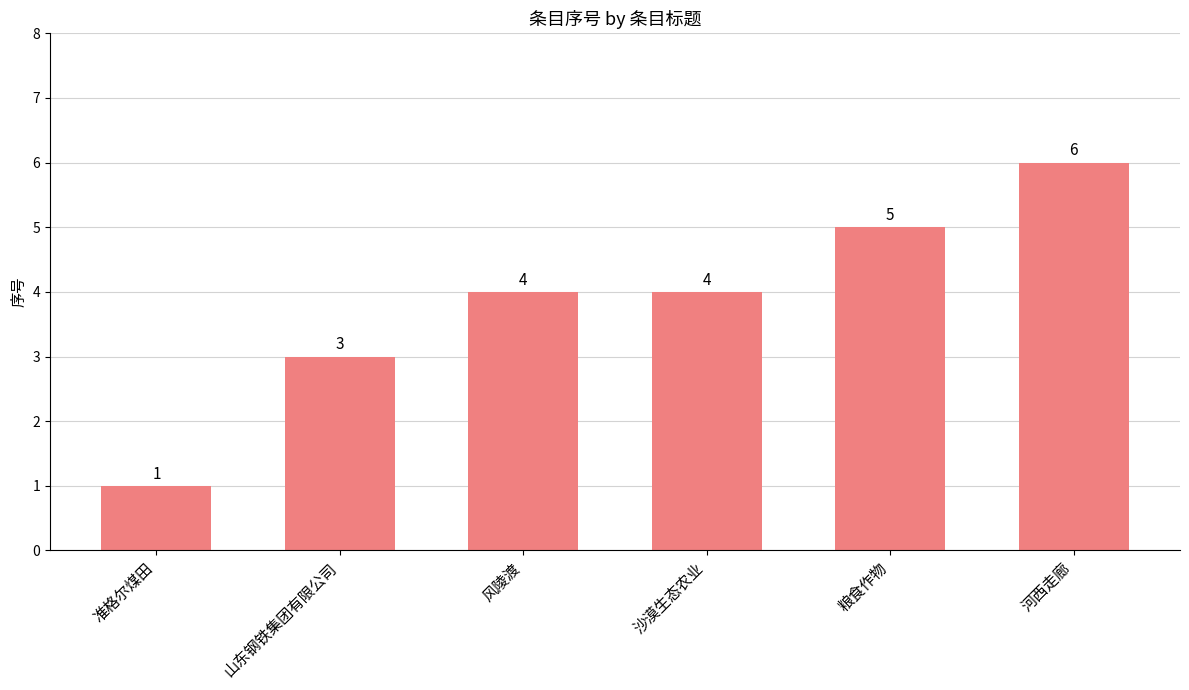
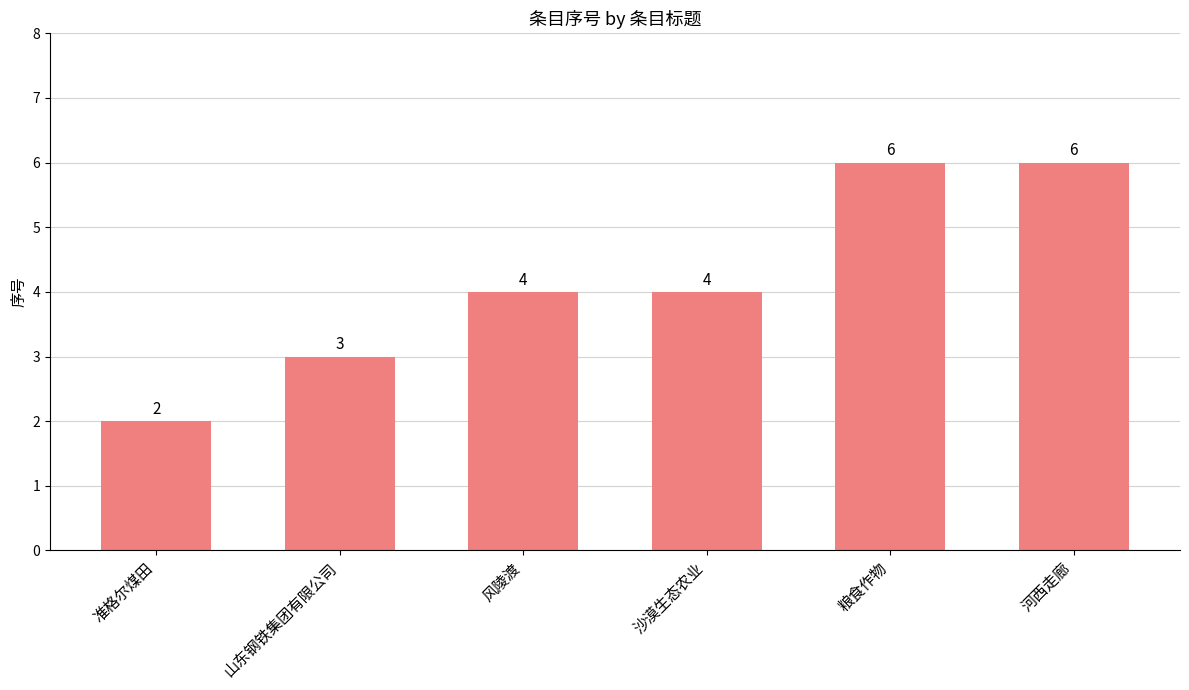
准格尔煤田: 1 -> 2
粮食作物: 5 -> 6
